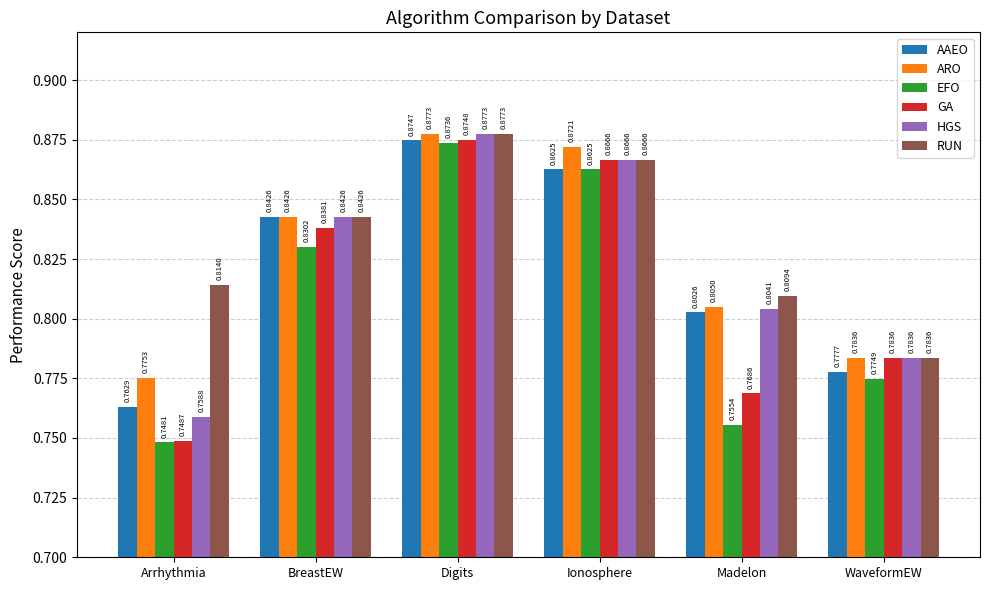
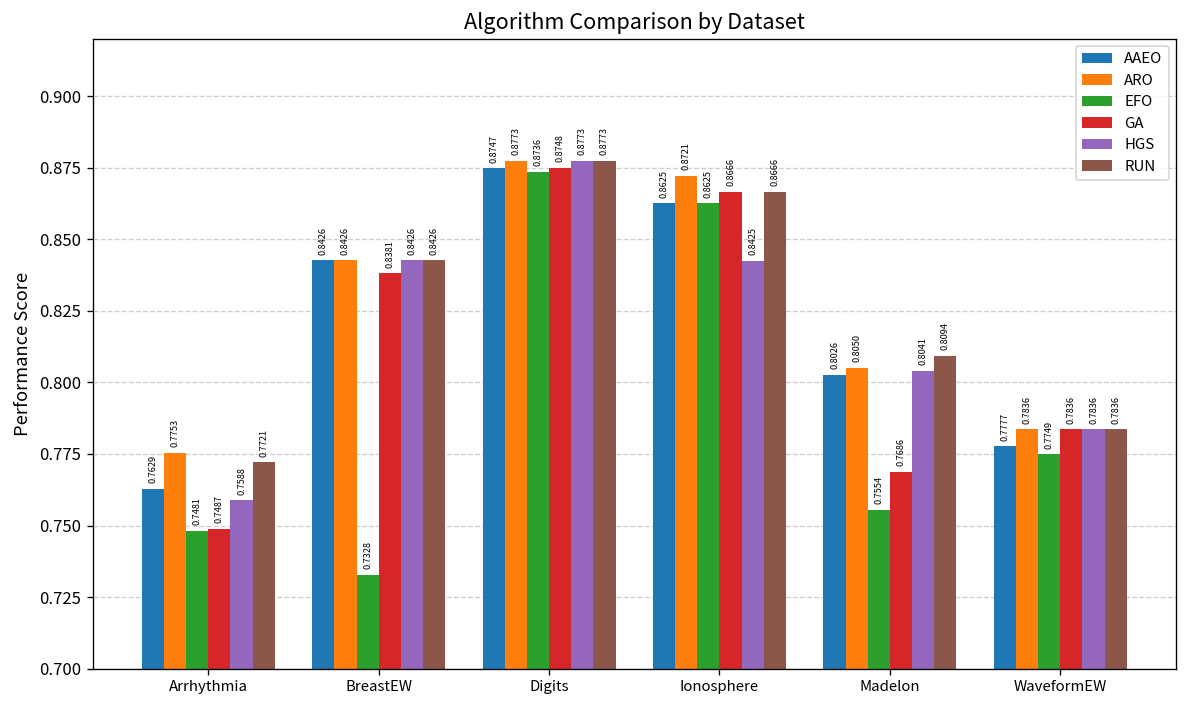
RUN, Arrhythmia: 0.8140 -> 0.7721
EFO, BreastEW: 0.8302 -> 0.7328
HGS, Ionosphere: 0.8666 -> 0.8425
